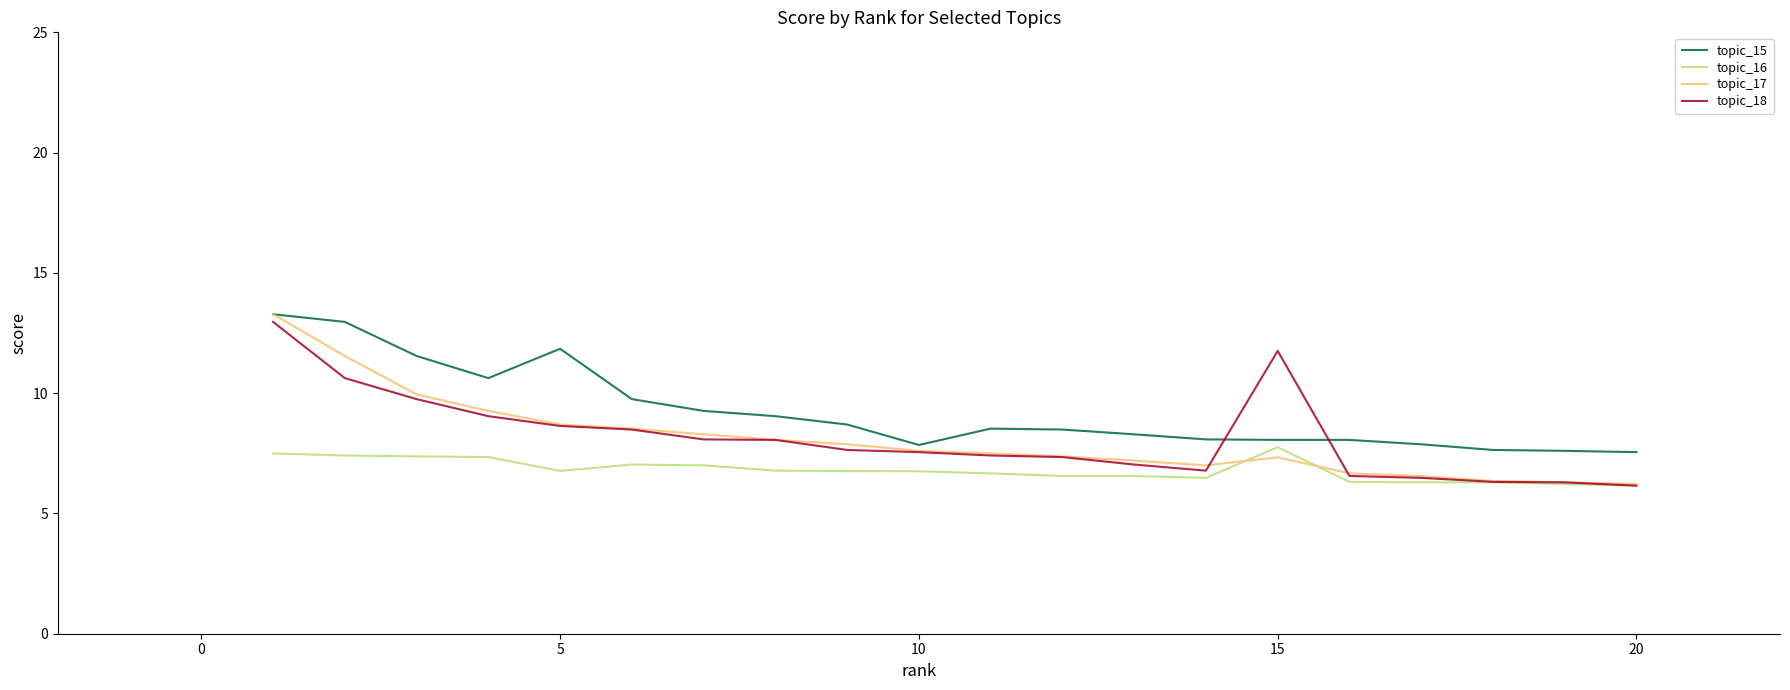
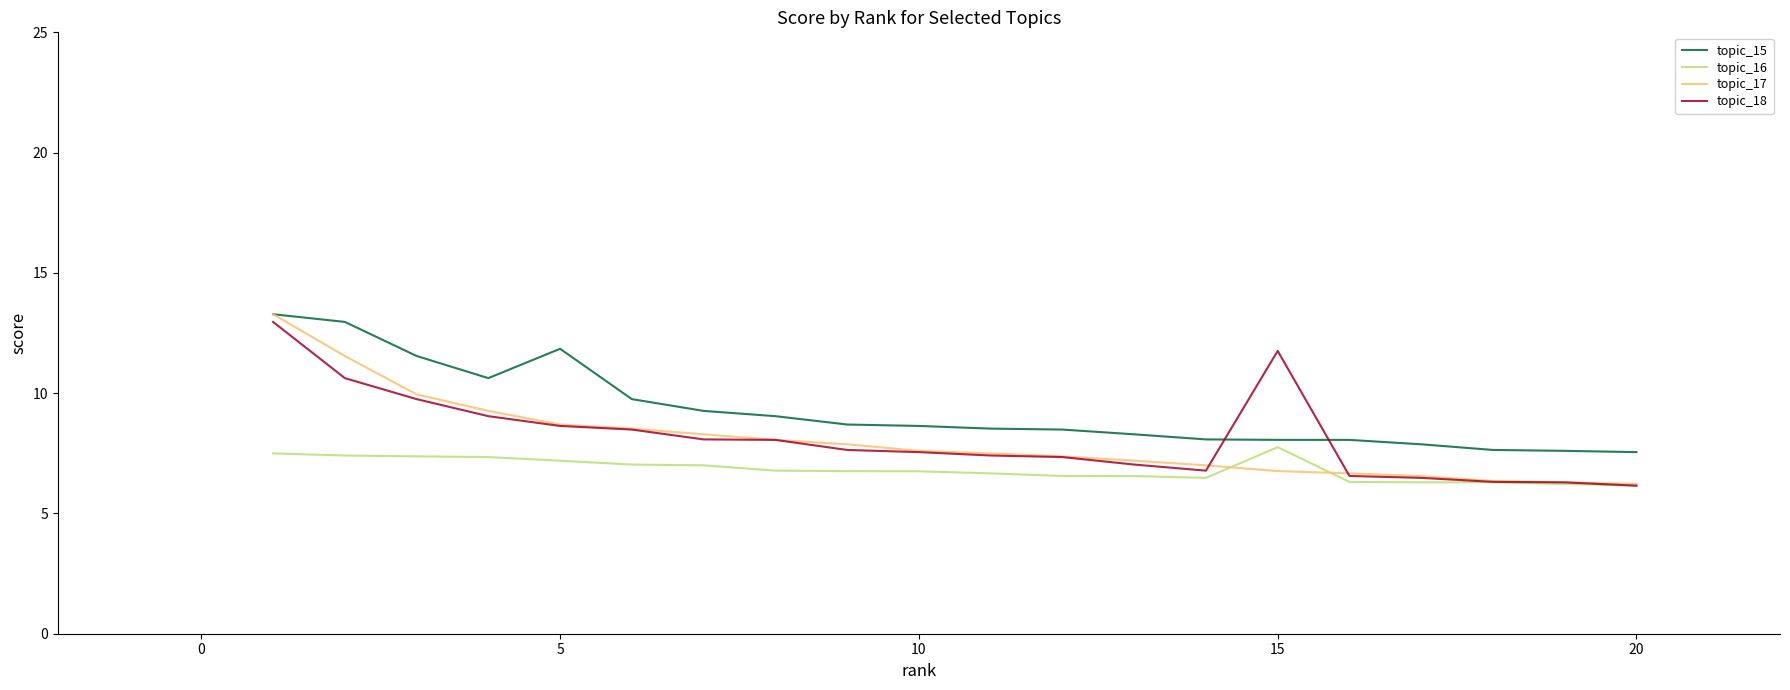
topic_16, 5: 6.8 -> 7.2
topic_15, 10: 7.8 -> 8.6
topic_17, 15: 7.3 -> 6.8
